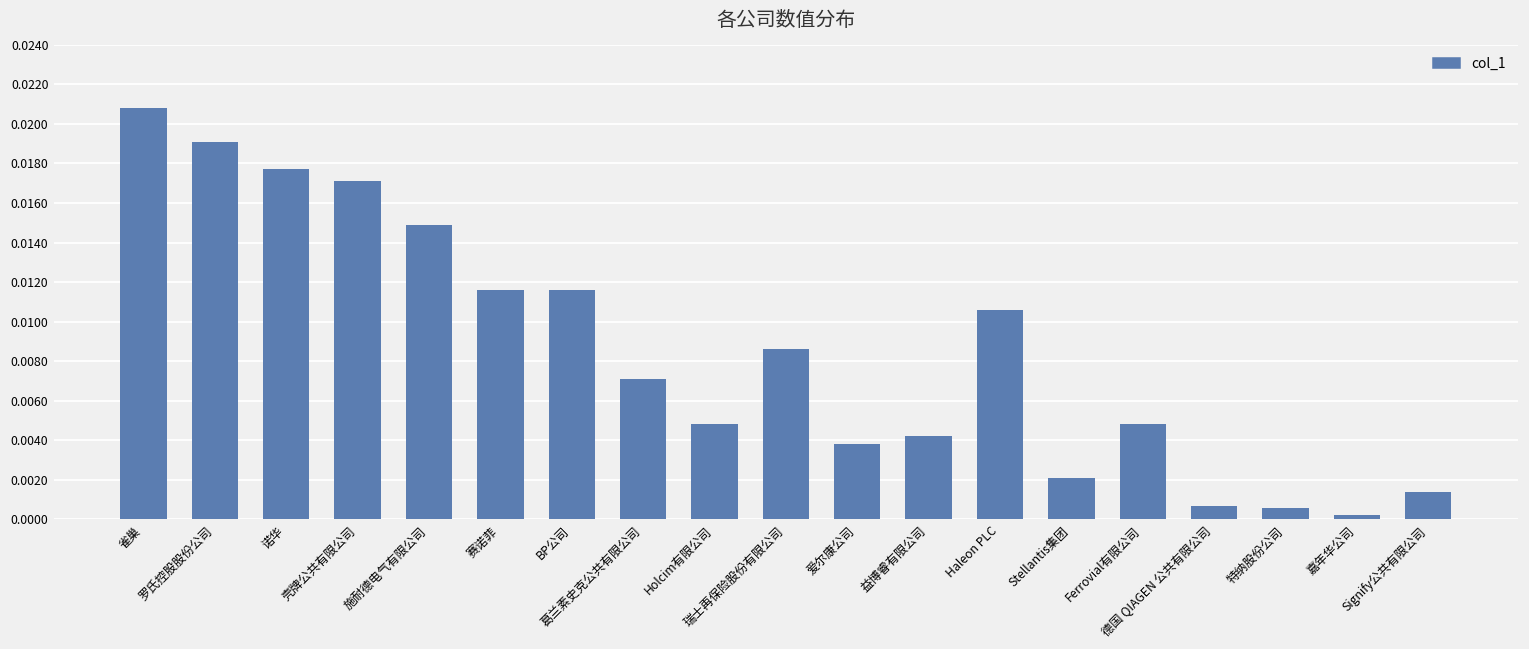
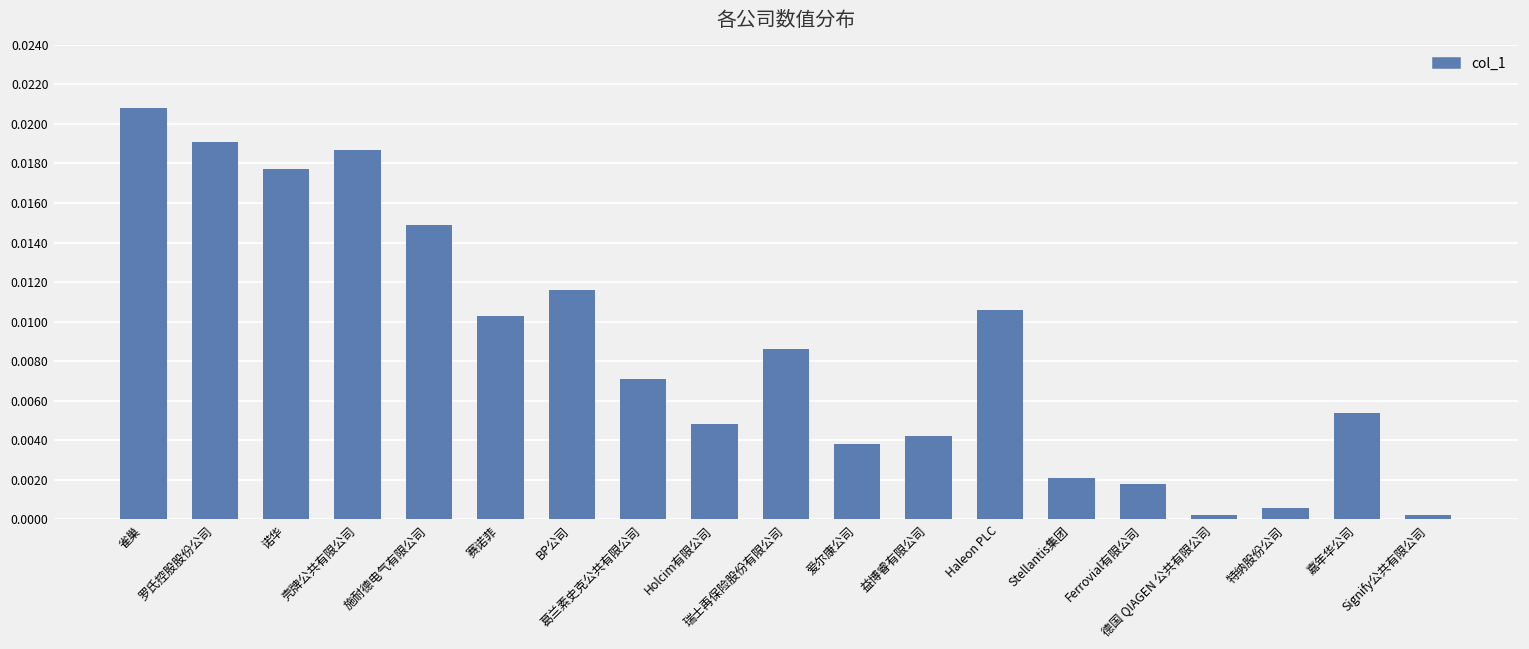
壳牌公共有限公司: 0.0171 -> 0.0187
赛诺菲: 0.0116 -> 0.0103
Ferrovial有限公司: 0.0048 -> 0.0018
德国 QIAGEN 公共有限公司: 0.0007 -> 0.0002
嘉年华公司: 0.0002 -> 0.0054
Signify公共有限公司: 0.0014 -> 0.0002
